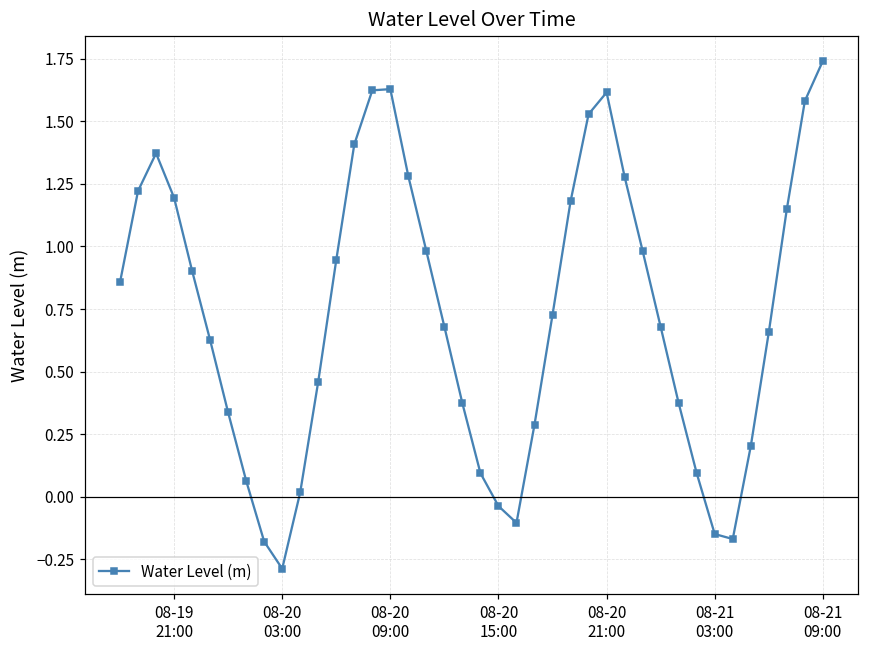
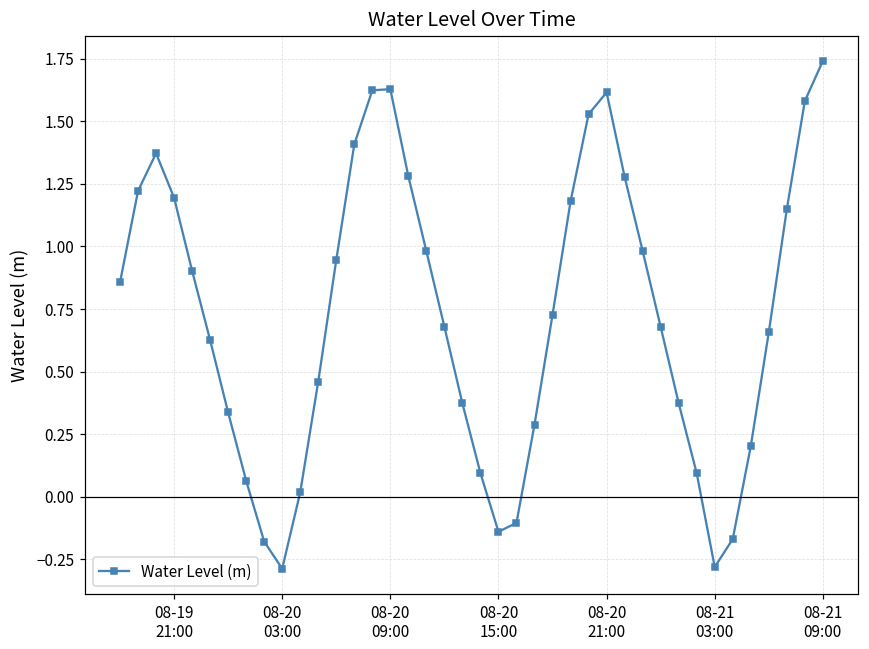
08-20 15:00: -0.04 -> -0.14
08-21 03:00: -0.15 -> -0.28
